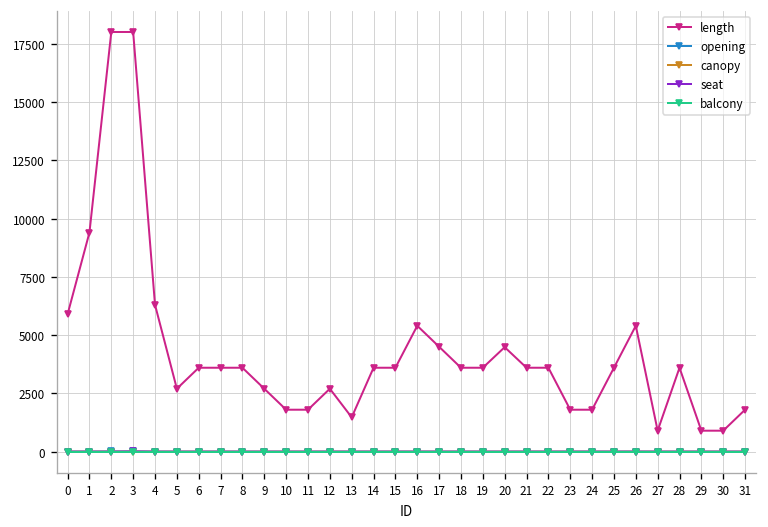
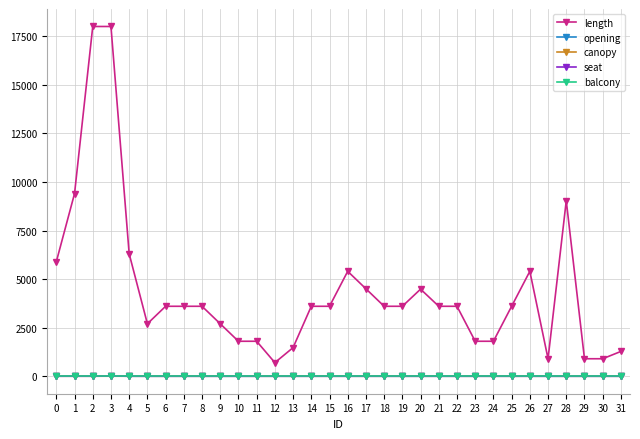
length, 12: 2700 -> 700
length, 28: 3600 -> 9000
length, 31: 1800 -> 1300
